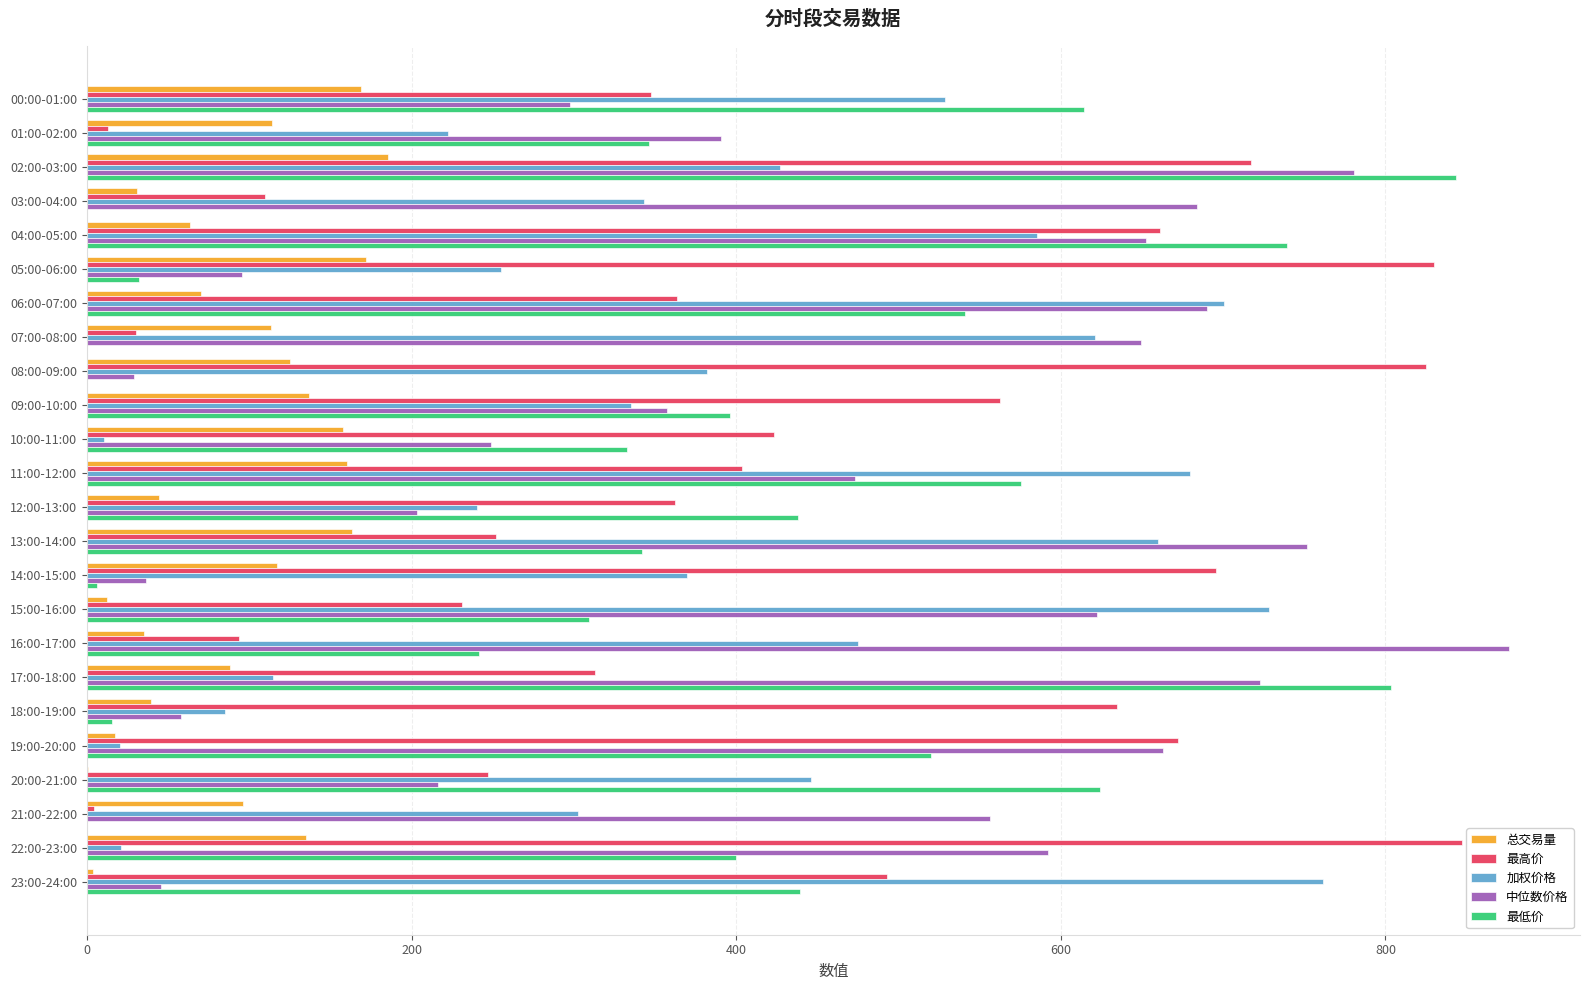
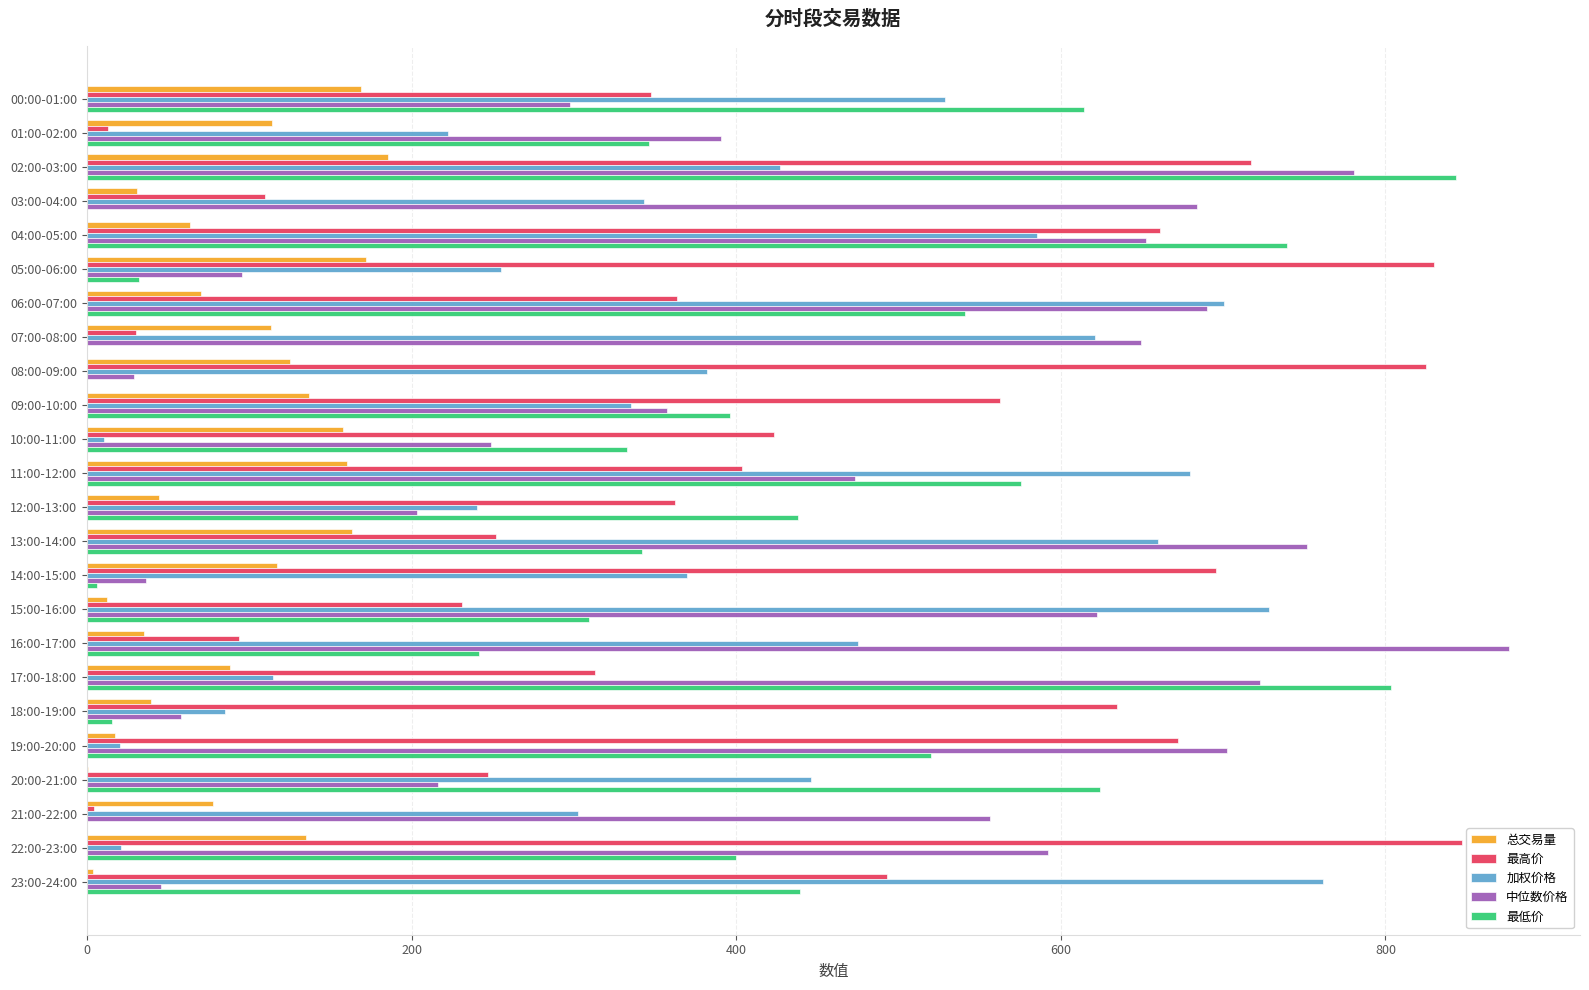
中位数价格, 19:00-20:00: 663 -> 703
总交易量, 21:00-22:00: 96 -> 78
